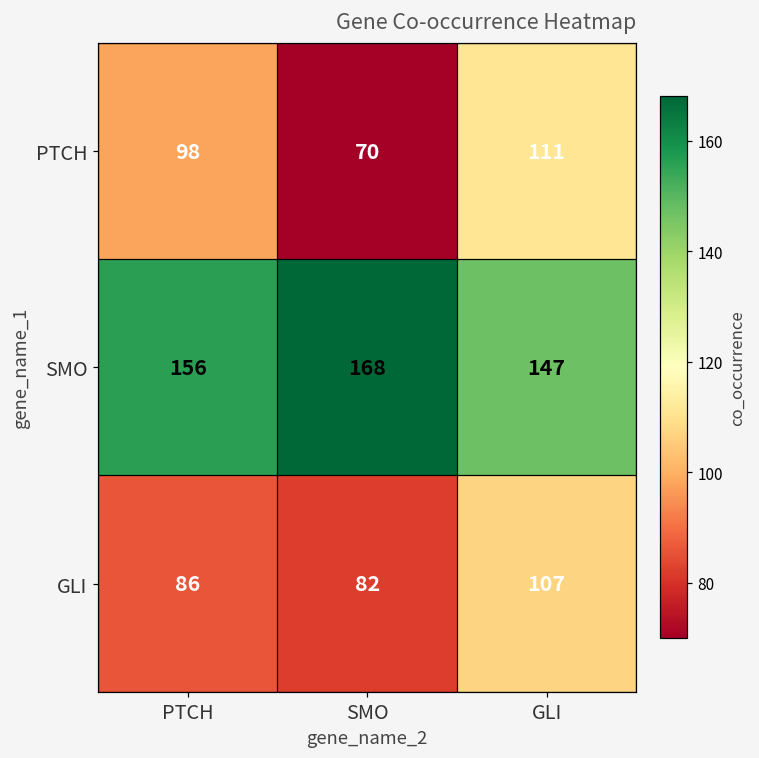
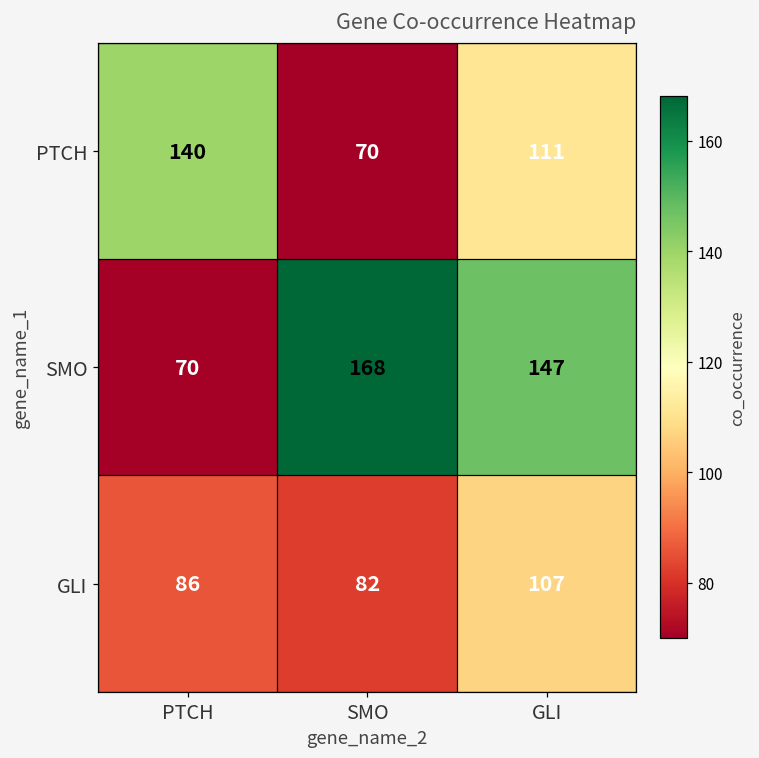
PTCH, PTCH: 98 -> 140
SMO, PTCH: 156 -> 70
